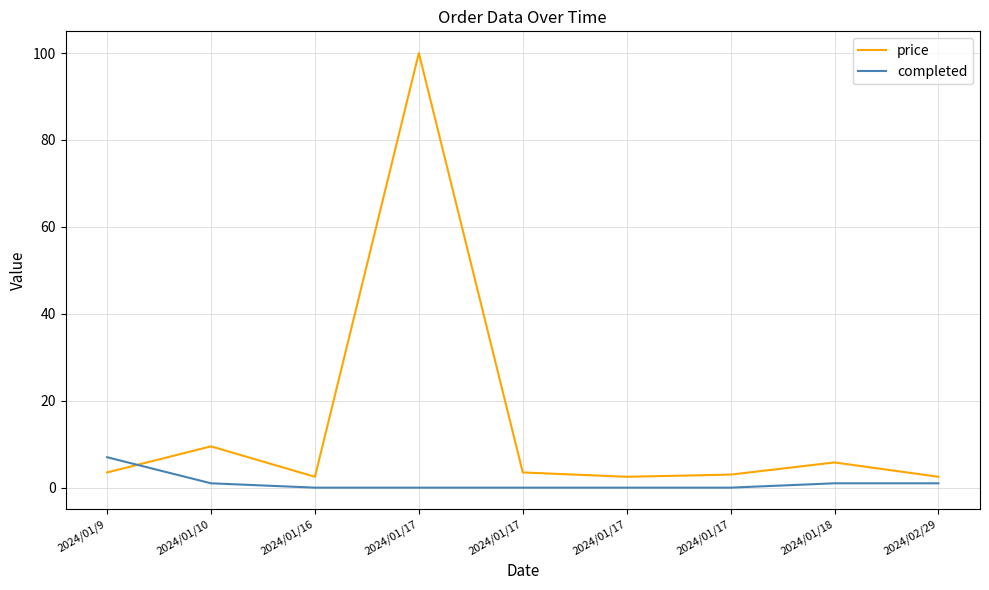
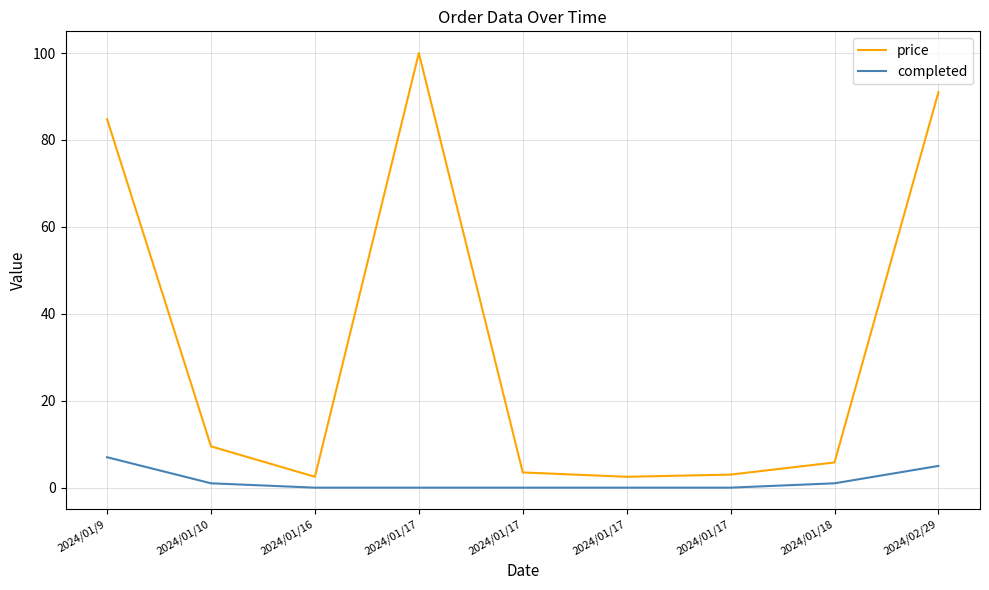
price, 2024/01/9: 4 -> 85
price, 2024/02/29: 3 -> 91
completed, 2024/02/29: 1 -> 5
